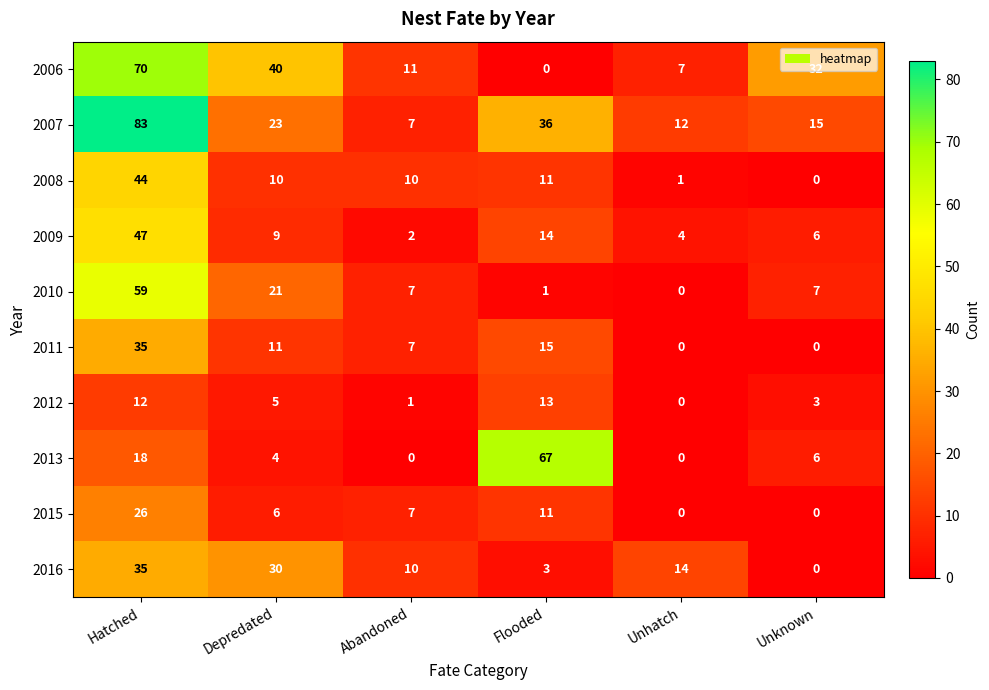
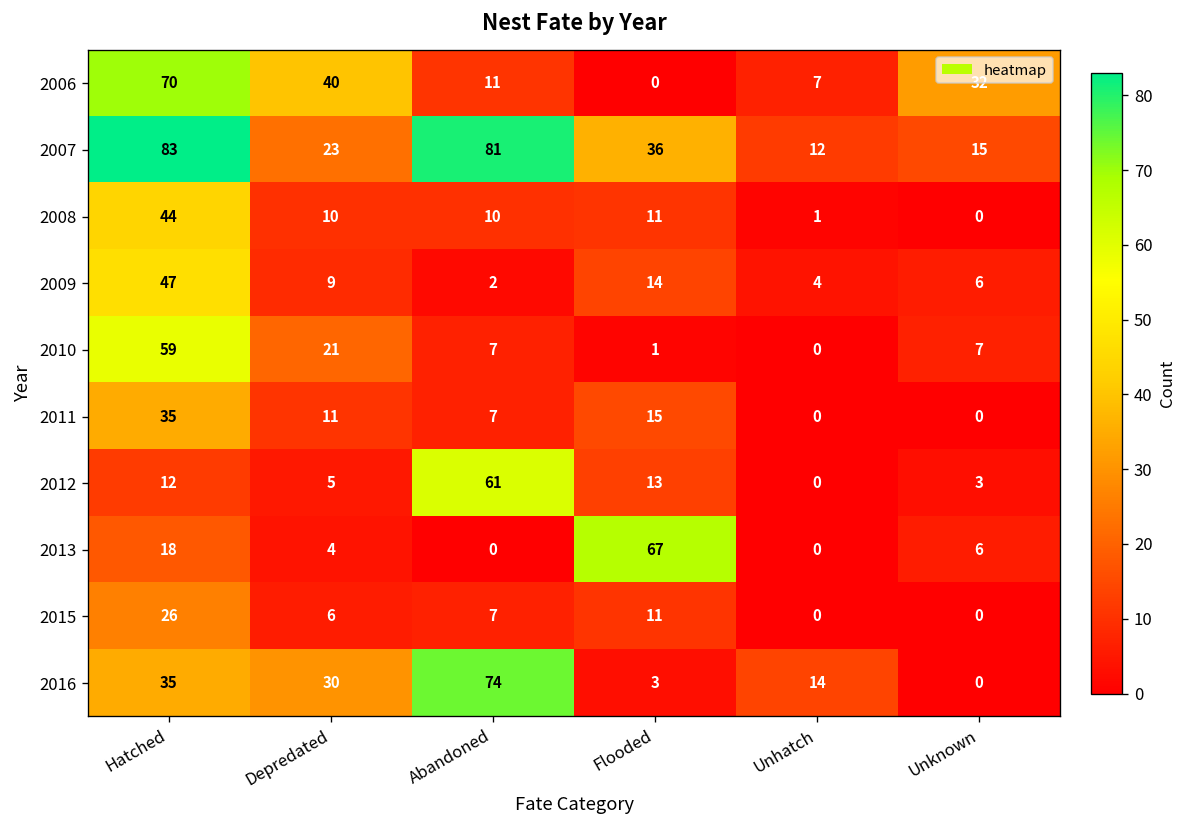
2007, Abandoned: 7 -> 81
2012, Abandoned: 1 -> 61
2016, Abandoned: 10 -> 74
